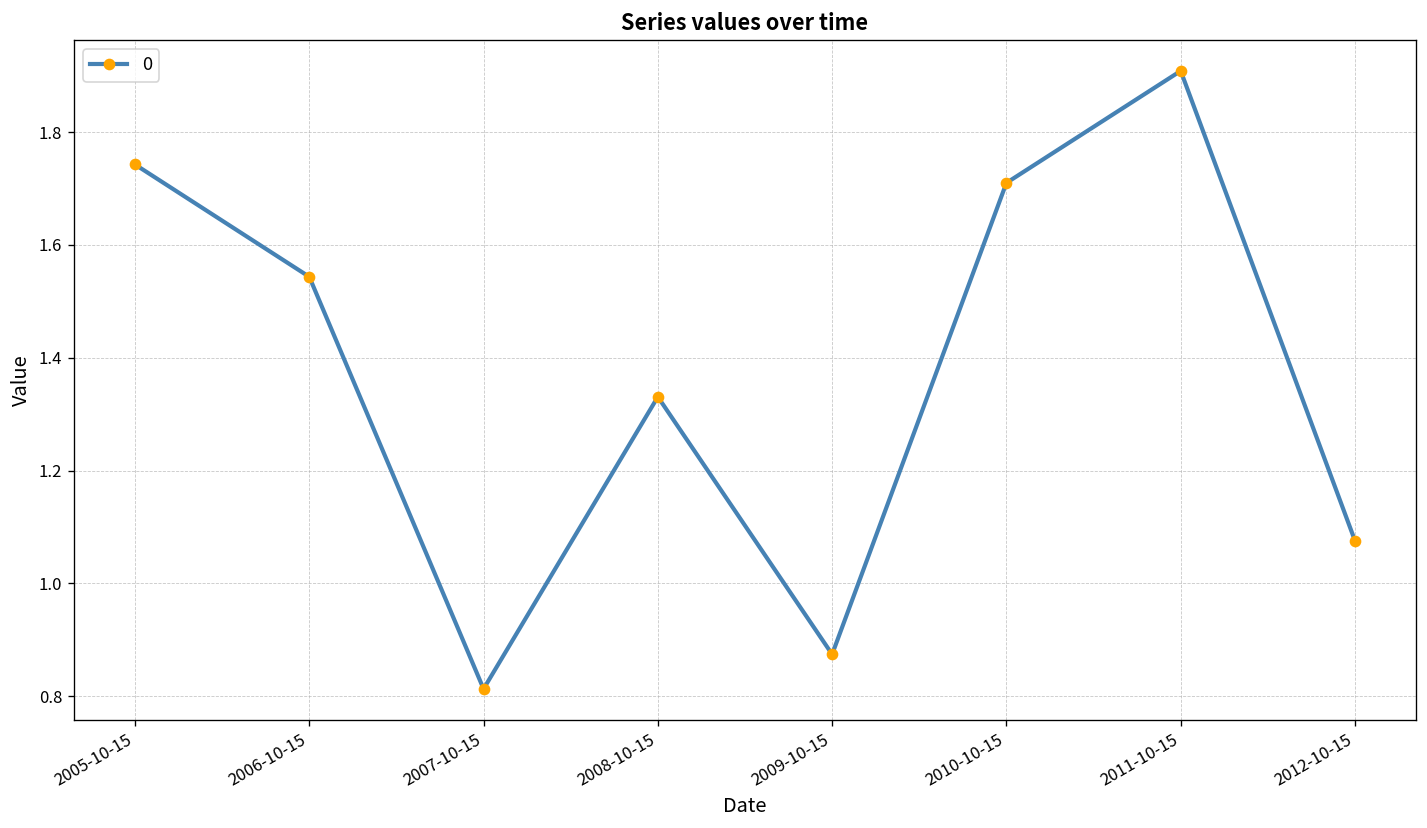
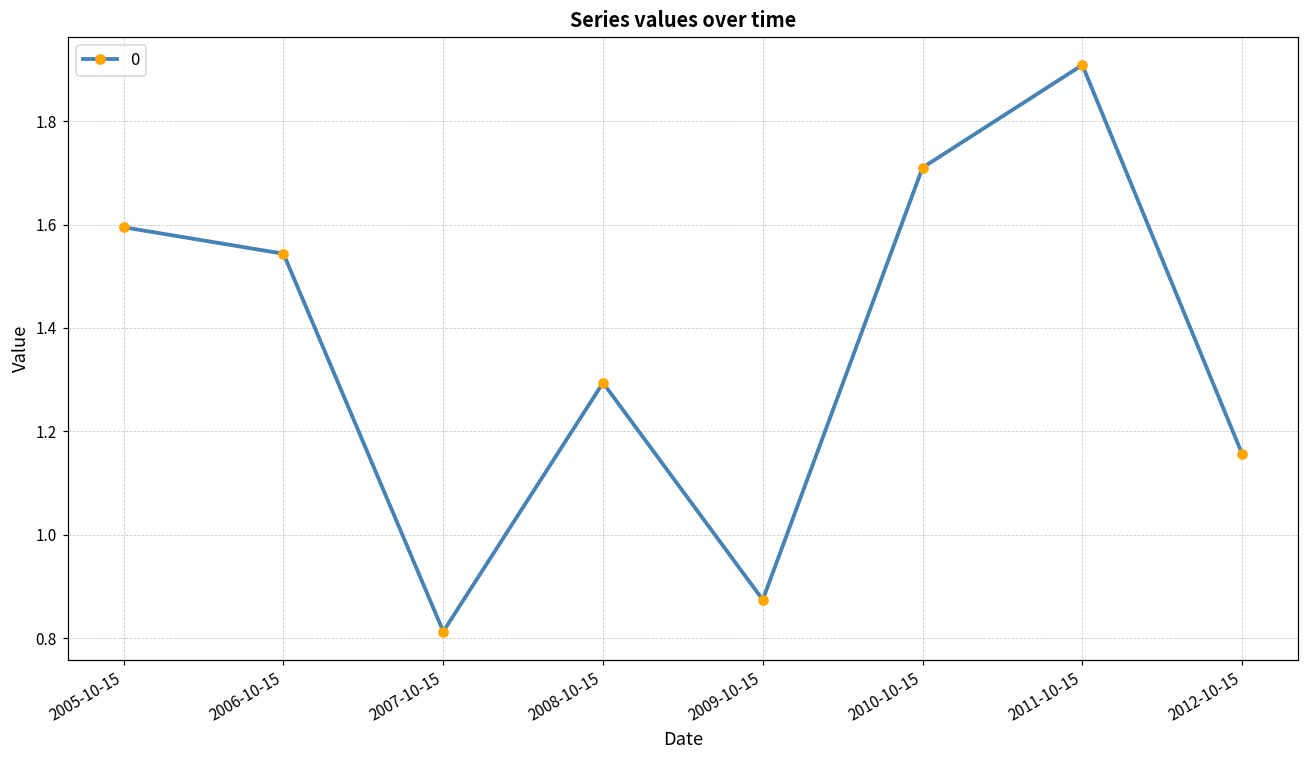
2005-10-15: 1.74 -> 1.59
2008-10-15: 1.33 -> 1.29
2012-10-15: 1.08 -> 1.16
